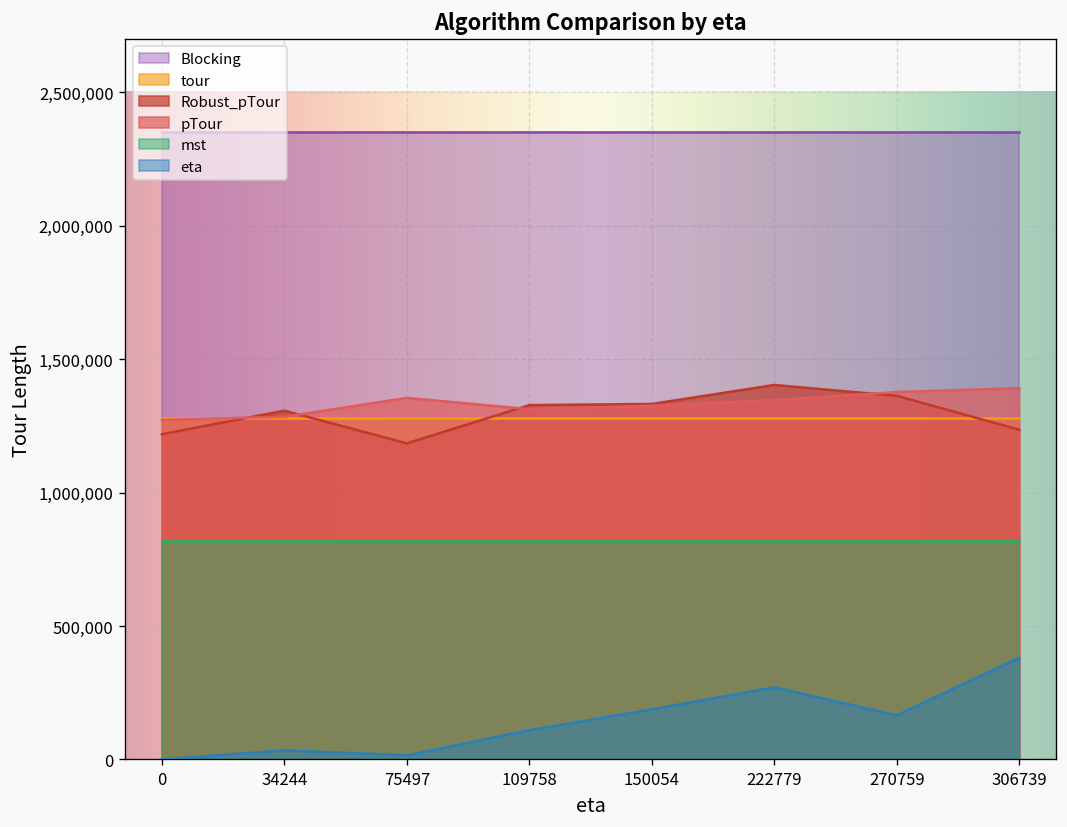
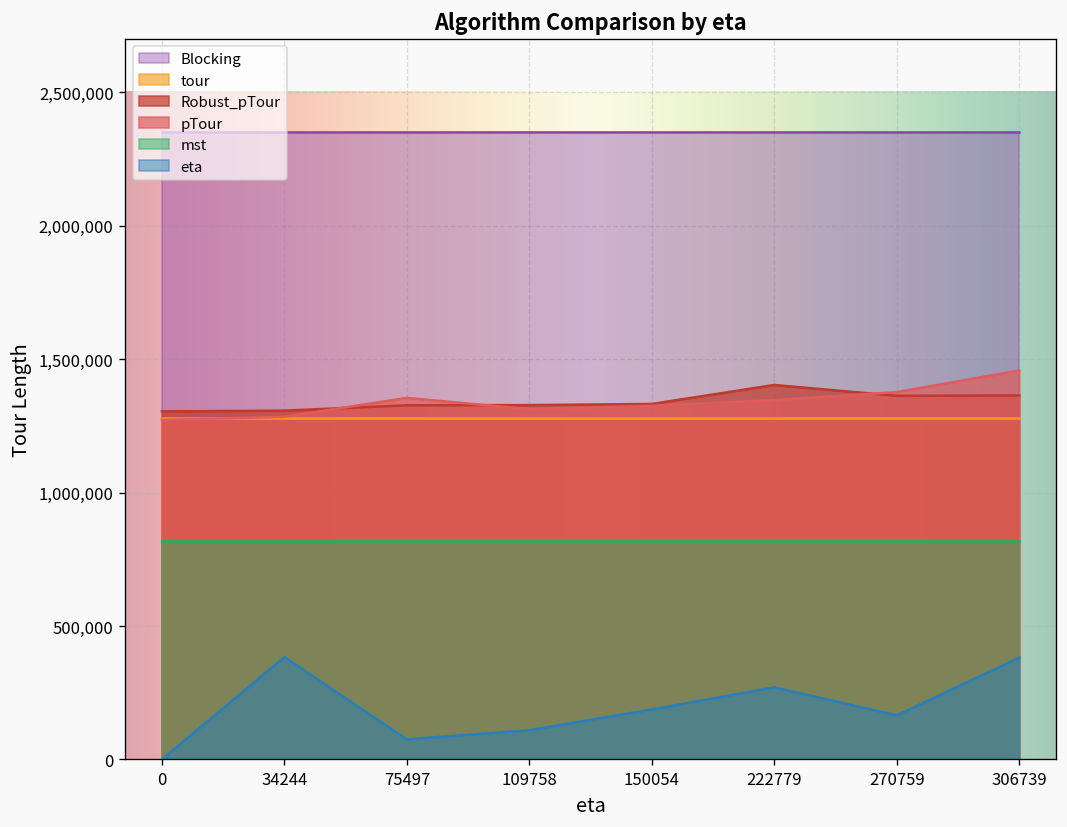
Robust_pTour, 0: 1,220,000 -> 1,300,000
eta, 34244: 30,000 -> 380,000
Robust_pTour, 75497: 1,180,000 -> 1,330,000
eta, 75497: 20,000 -> 80,000
Robust_pTour, 306739: 1,240,000 -> 1,360,000
pTour, 306739: 1,390,000 -> 1,460,000
